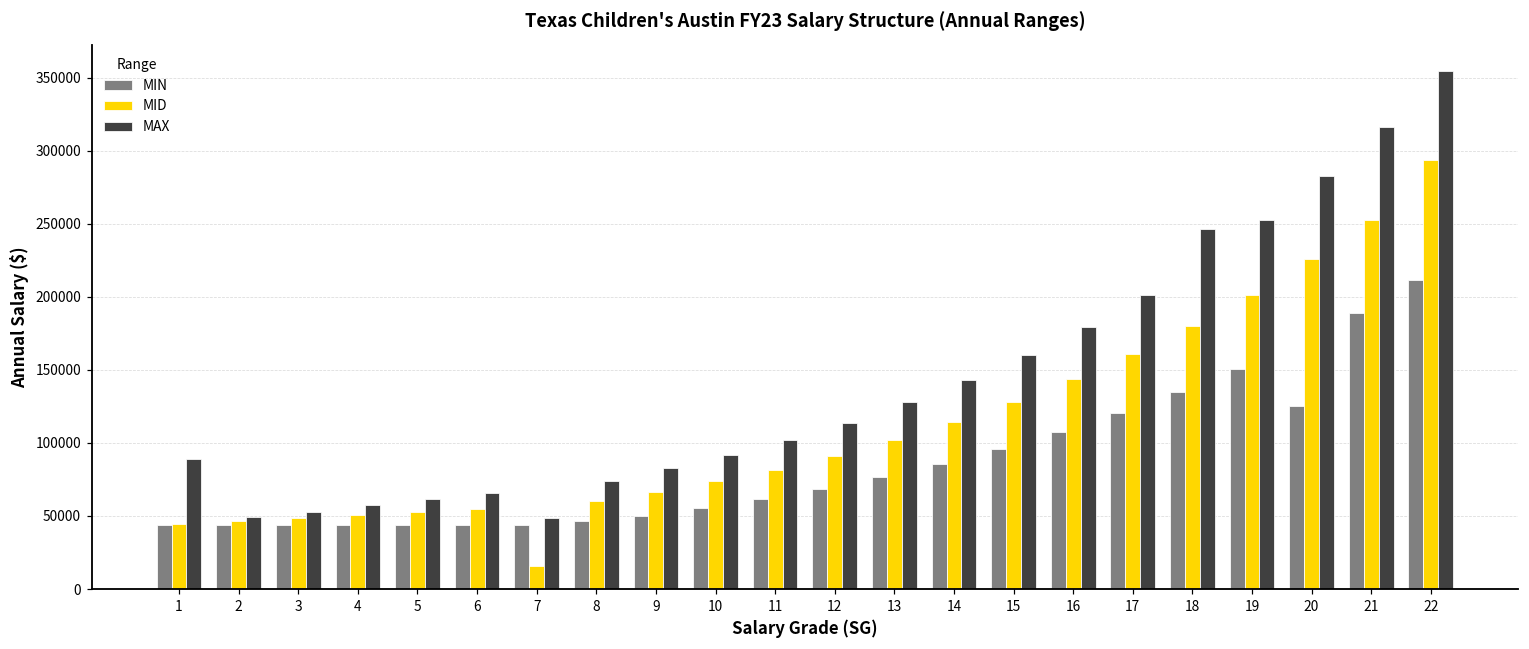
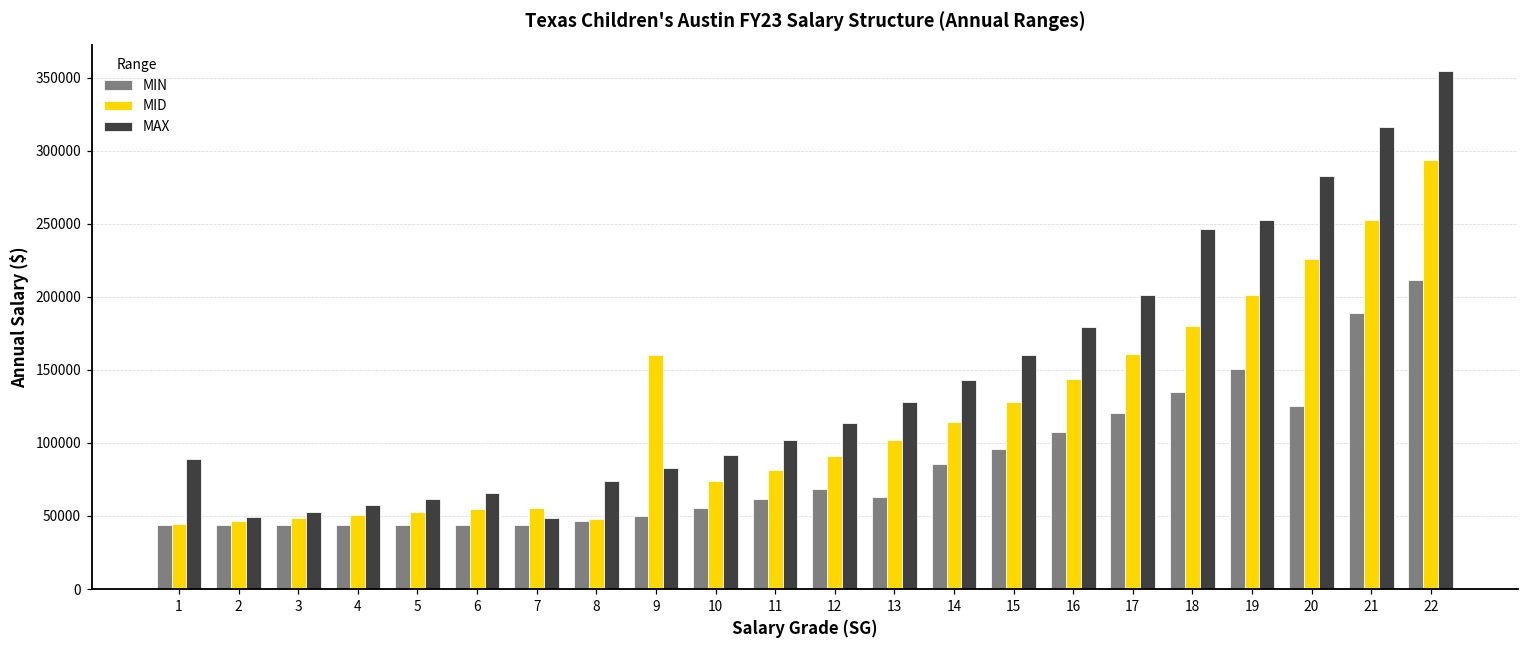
MID, 7: 16000 -> 56000
MID, 8: 60000 -> 48000
MID, 9: 66000 -> 160000
MIN, 13: 76000 -> 63000
